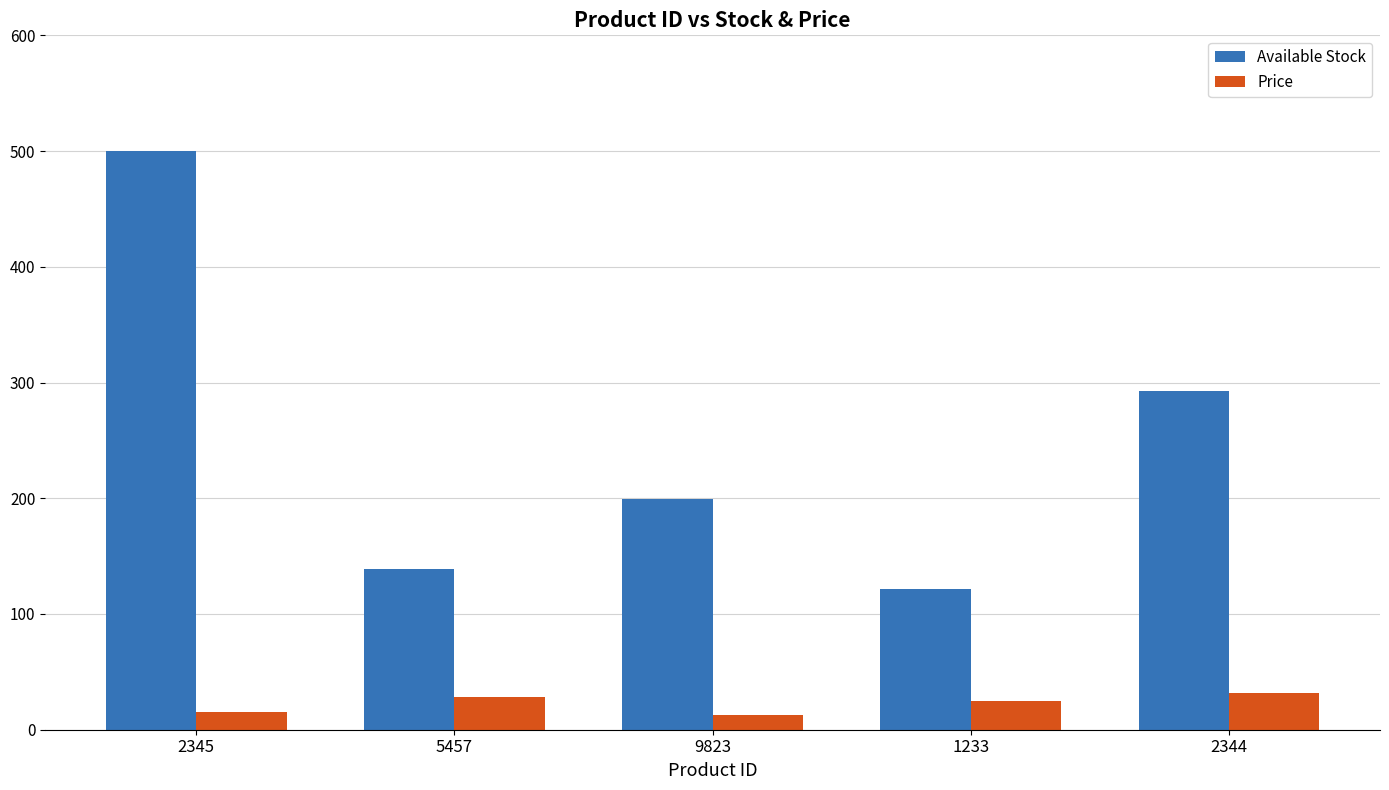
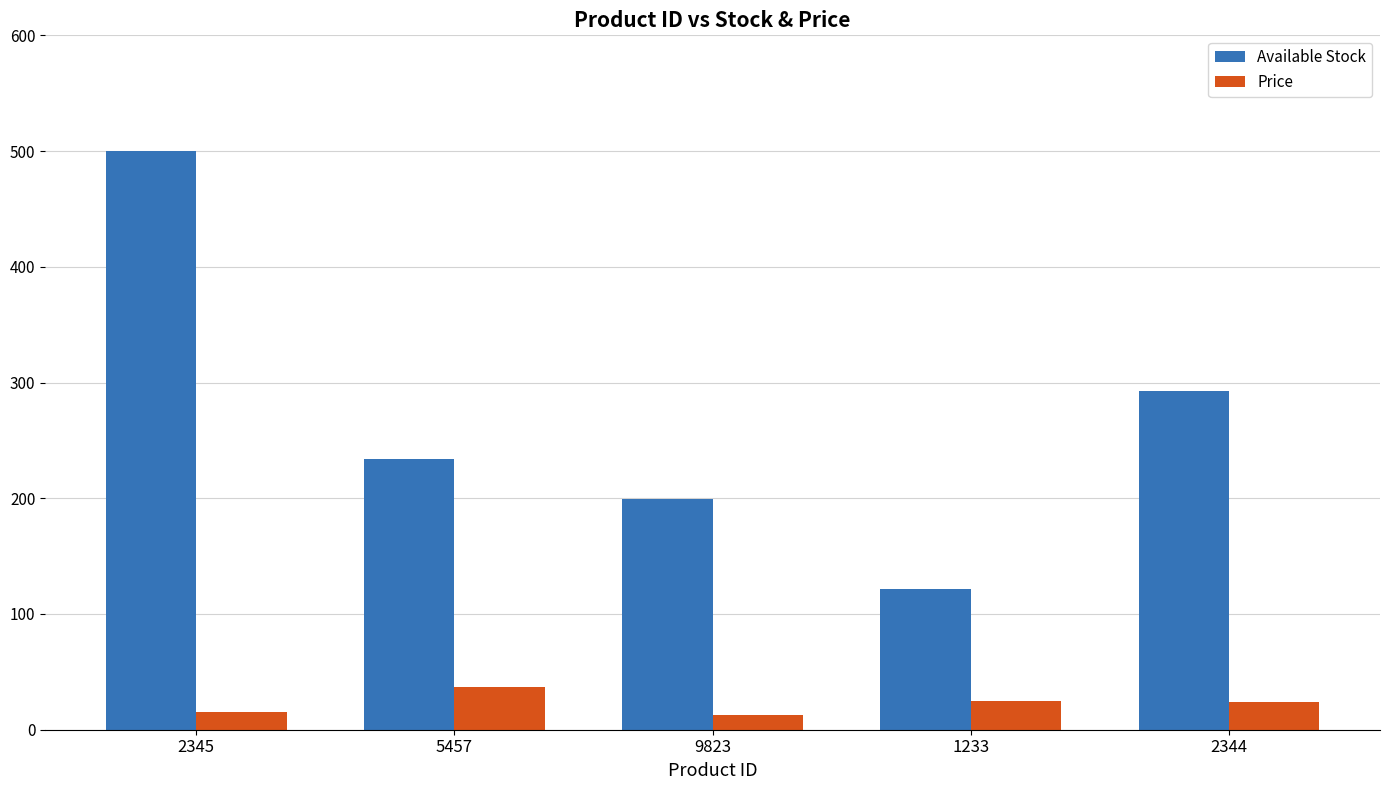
Available Stock, 5457: 139 -> 234
Price, 5457: 28 -> 37
Price, 2344: 32 -> 24
